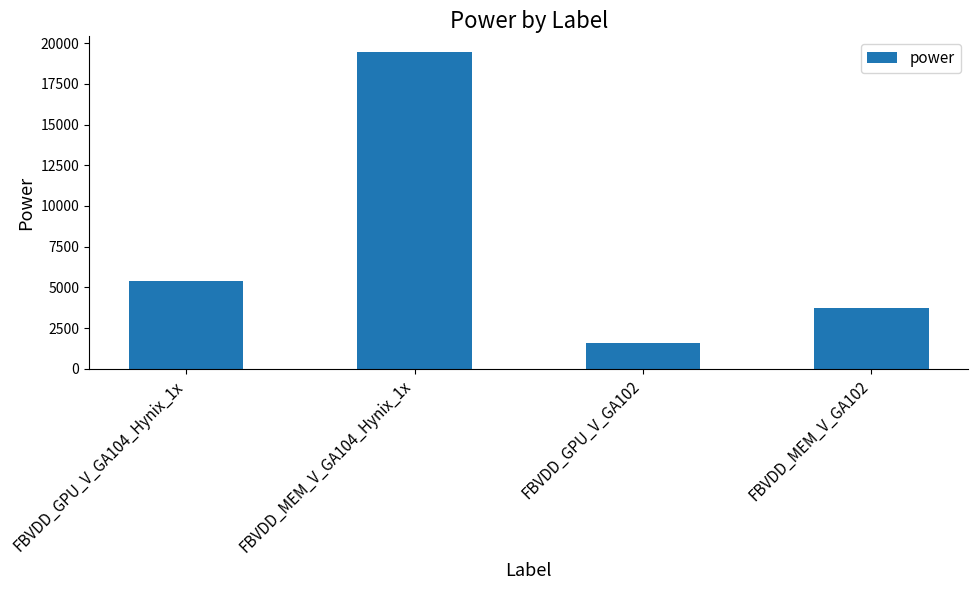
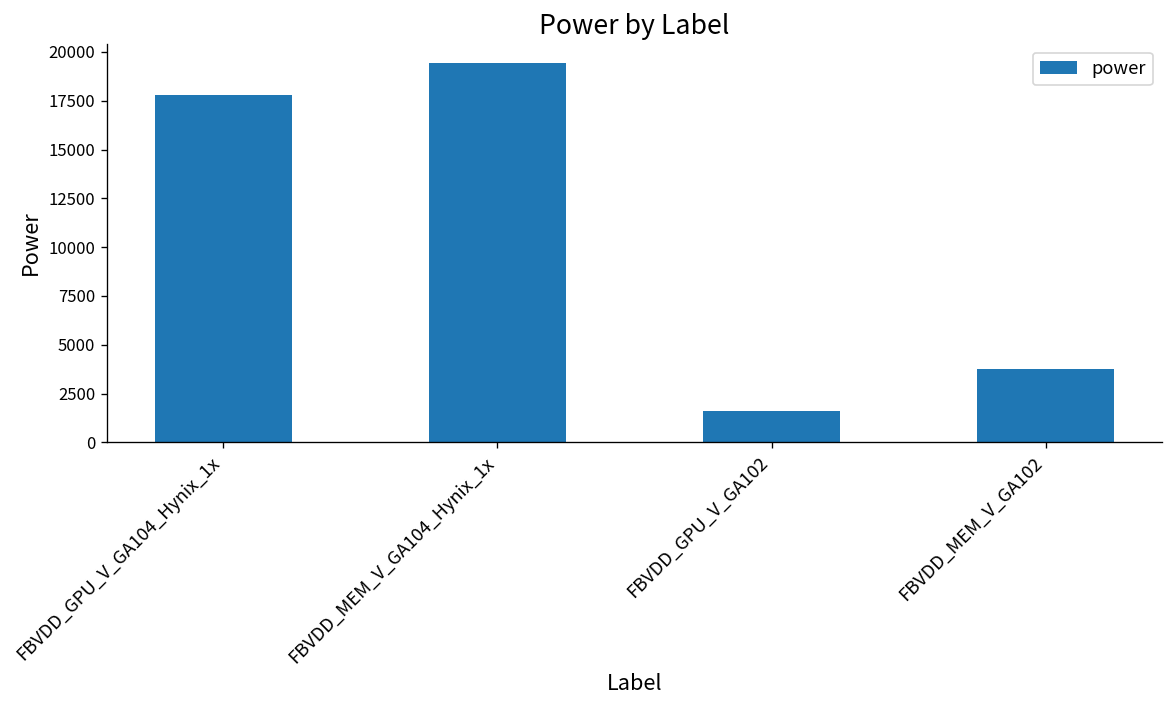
FBVDD_GPU_V_GA104_Hynix_1x: 5400 -> 17800
